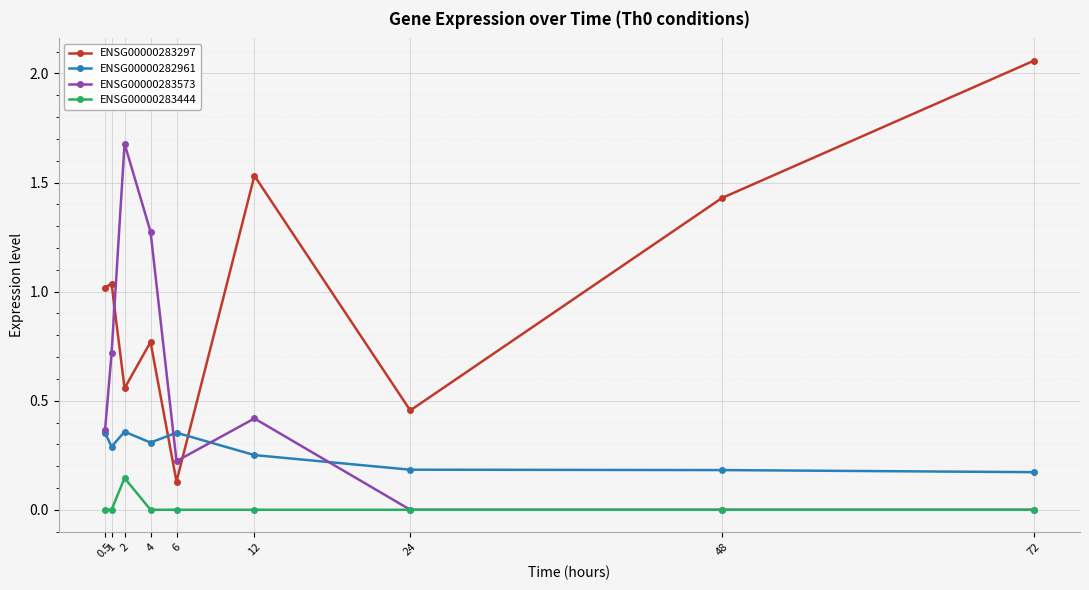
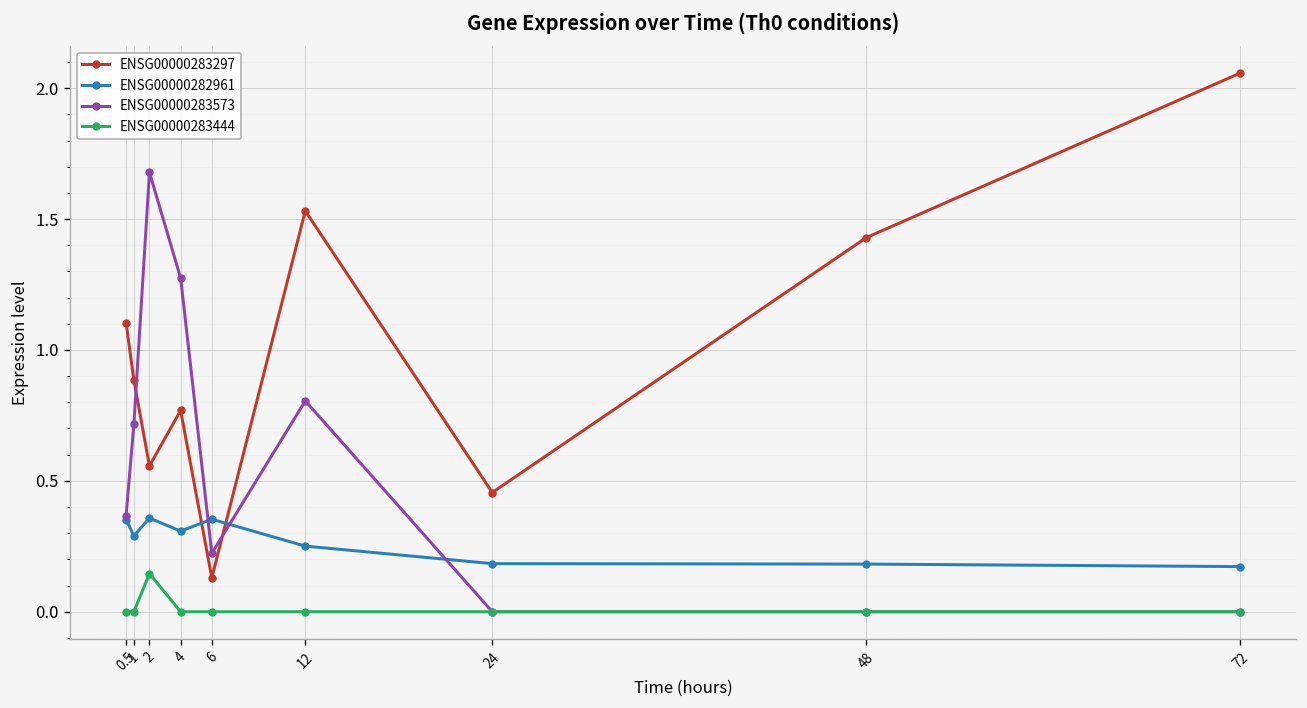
ENSG00000283297, 0.5: 1.02 -> 1.10
ENSG00000283297, 1: 1.04 -> 0.88
ENSG00000283573, 12: 0.42 -> 0.81
